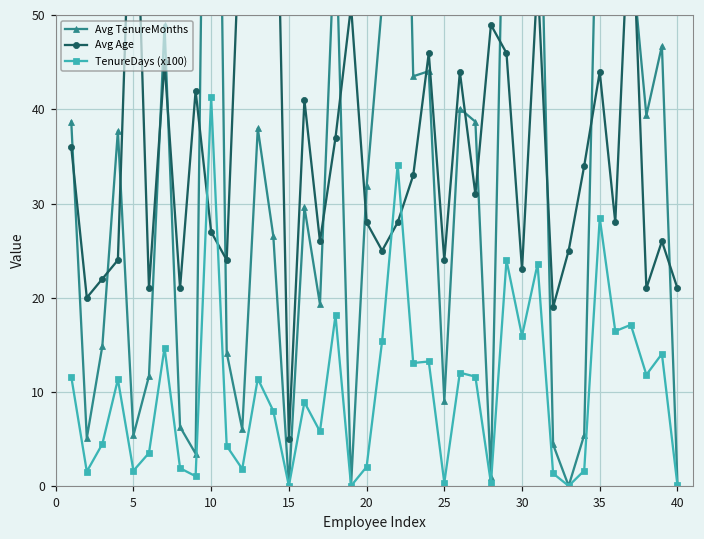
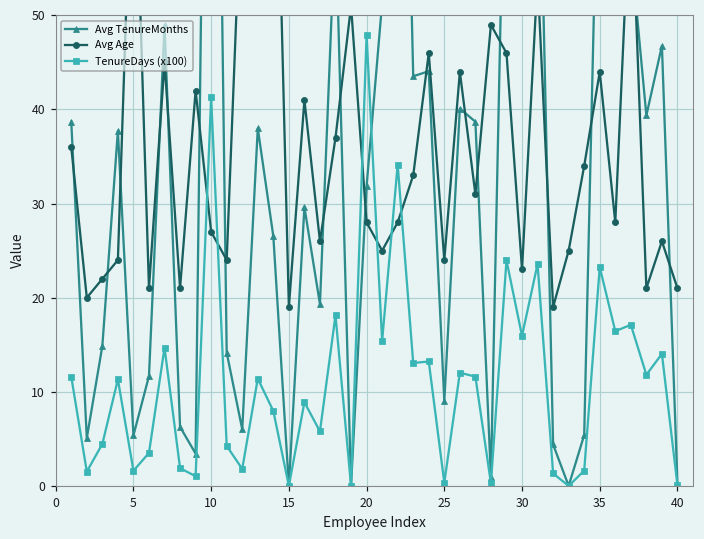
Avg Age, 15: 5 -> 19
TenureDays (x100), 20: 2 -> 48
TenureDays (x100), 35: 28 -> 23
